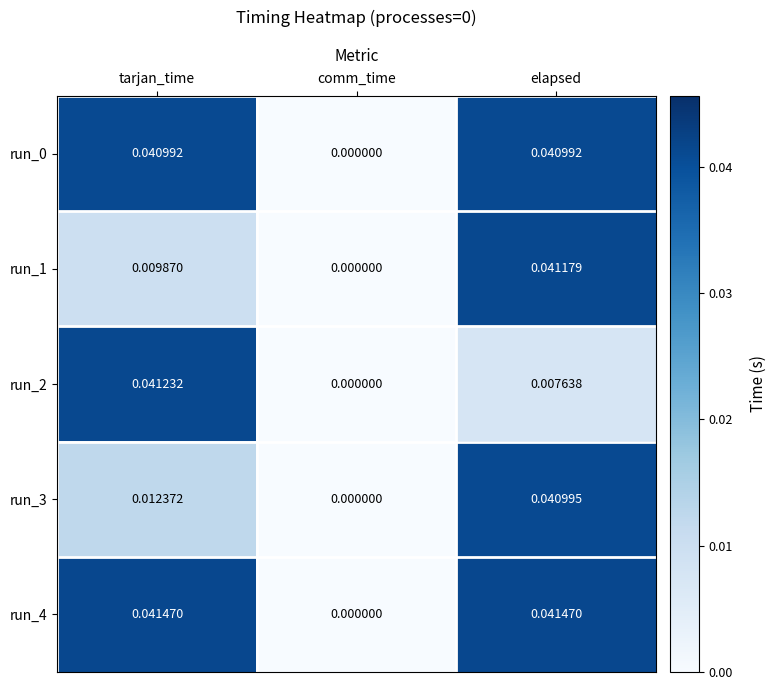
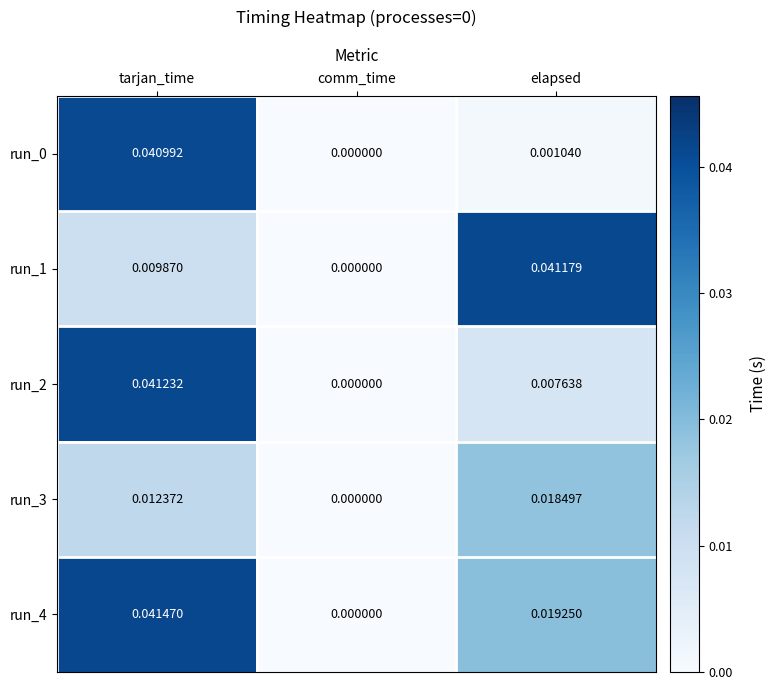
run_0, elapsed: 0.040992 -> 0.001040
run_3, elapsed: 0.040995 -> 0.018497
run_4, elapsed: 0.041470 -> 0.019250
